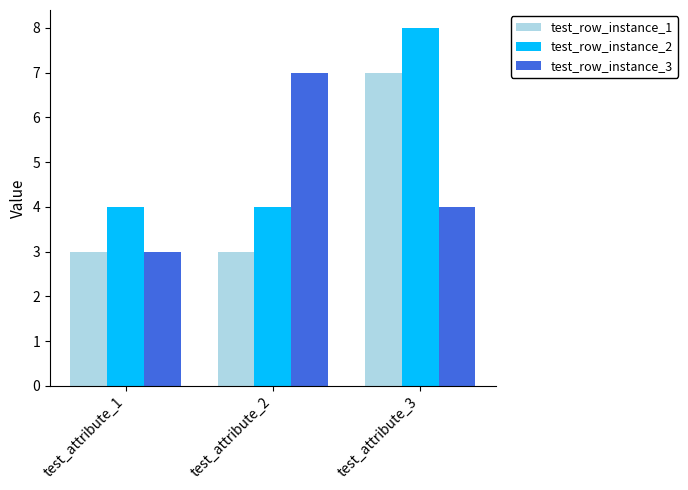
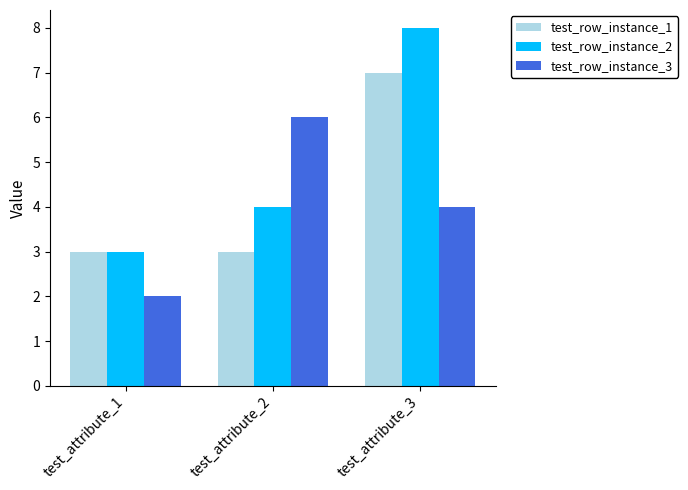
test_row_instance_2, test_attribute_1: 4 -> 3
test_row_instance_3, test_attribute_1: 3 -> 2
test_row_instance_3, test_attribute_2: 7 -> 6
